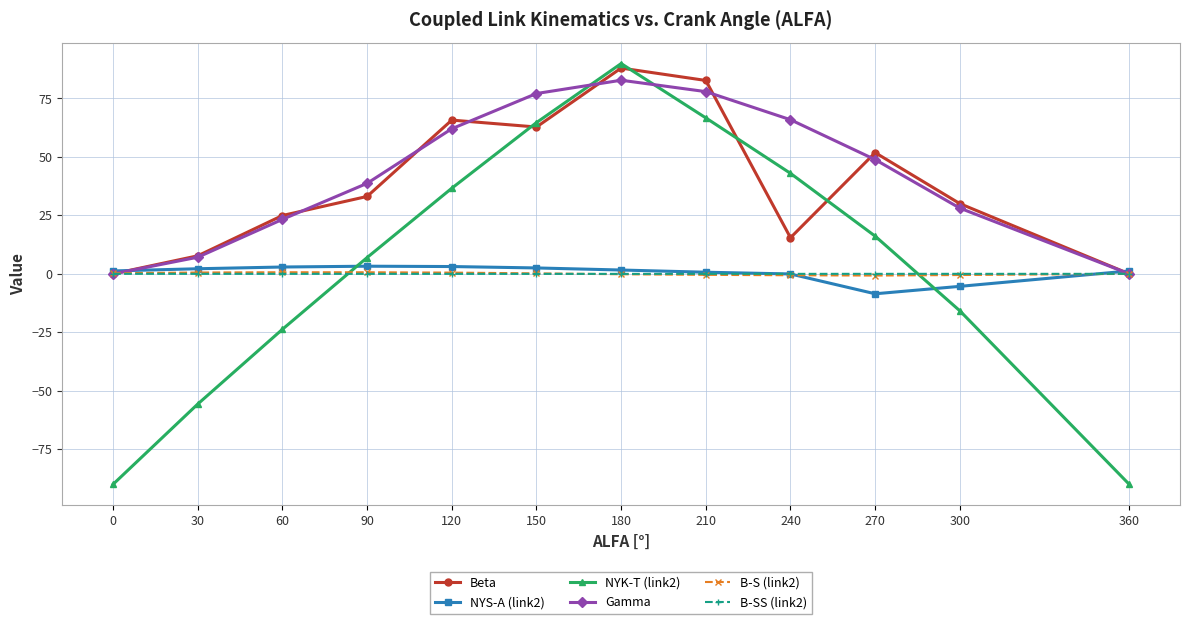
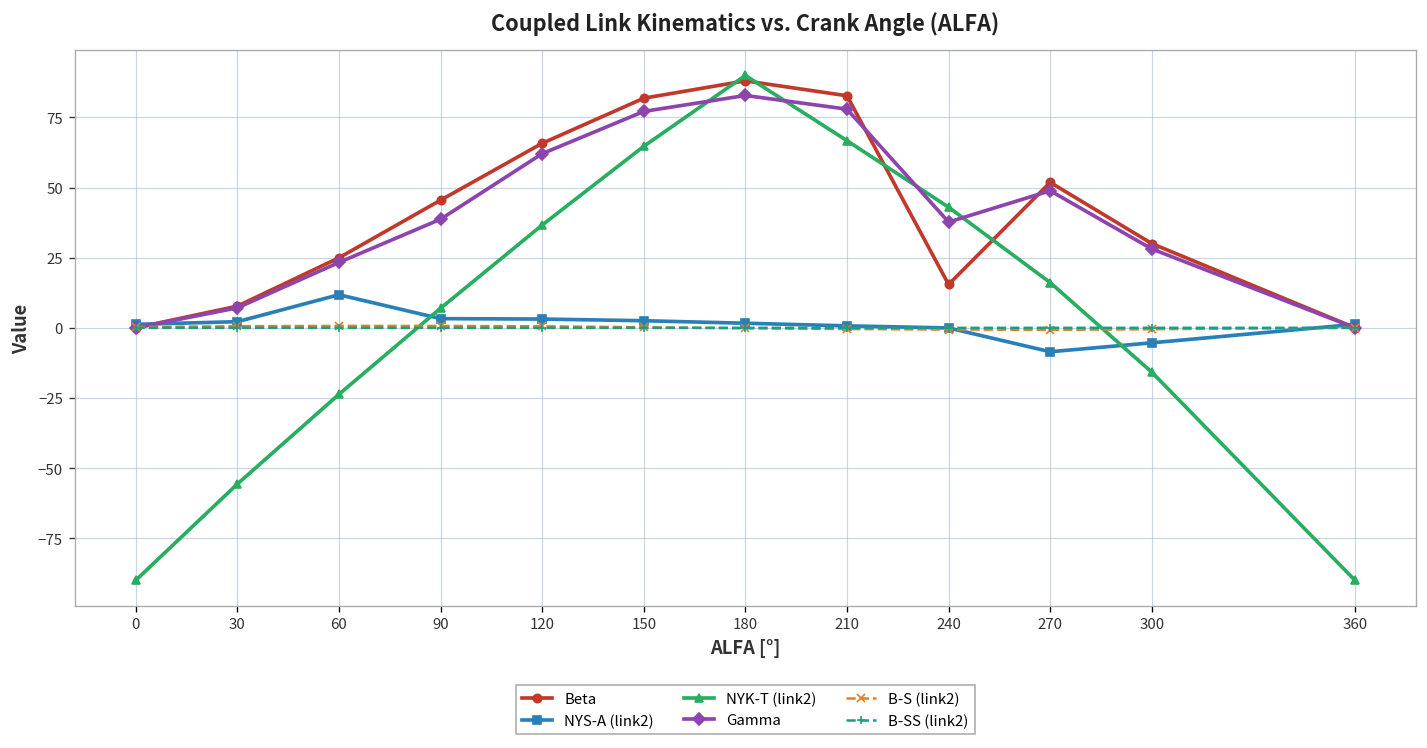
NYS-A (link2), 60: 3 -> 12
Beta, 90: 33 -> 45
Beta, 150: 63 -> 82
Gamma, 240: 66 -> 38
